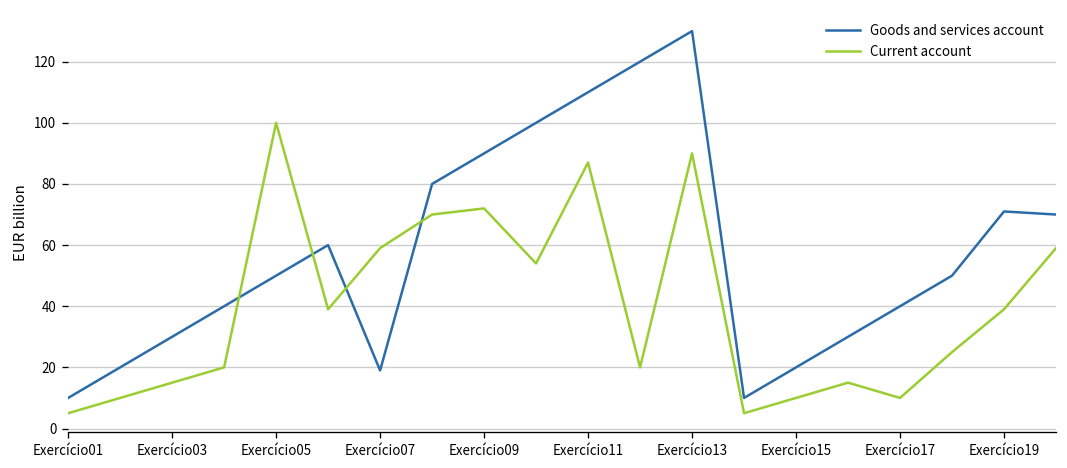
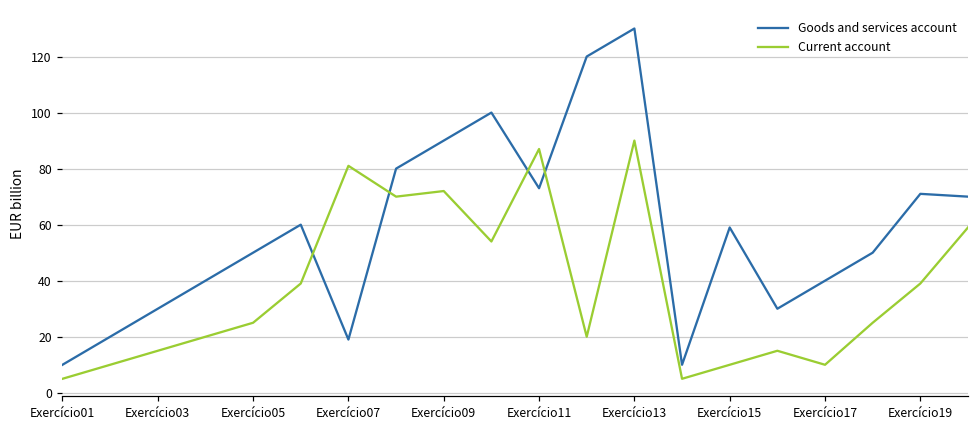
Current account, Exercício05: 100 -> 25
Current account, Exercício07: 59 -> 81
Goods and services account, Exercício11: 110 -> 73
Goods and services account, Exercício15: 20 -> 59
